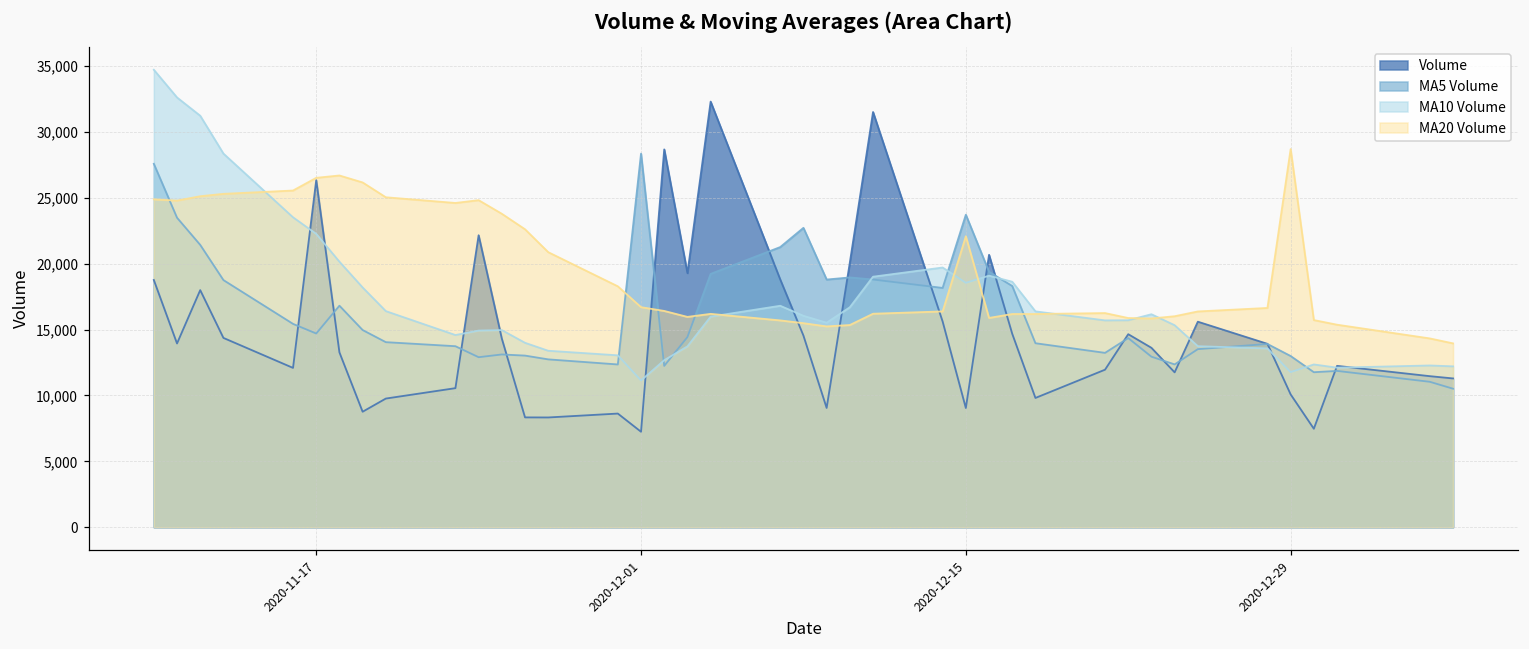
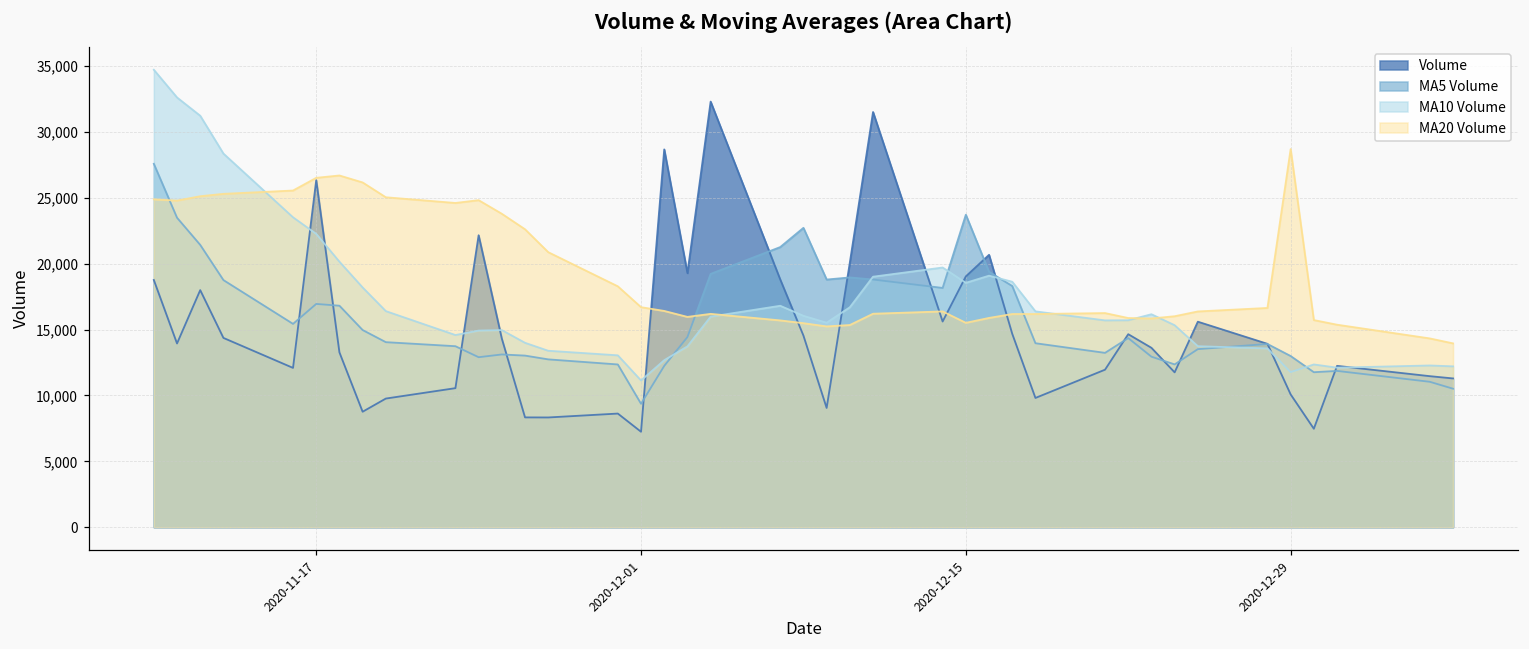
MA5 Volume, 2020-11-17: 14,700 -> 17,000
MA5 Volume, 2020-12-01: 28,400 -> 9,400
Volume, 2020-12-15: 9,000 -> 19,000
MA20 Volume, 2020-12-15: 22,100 -> 15,500
